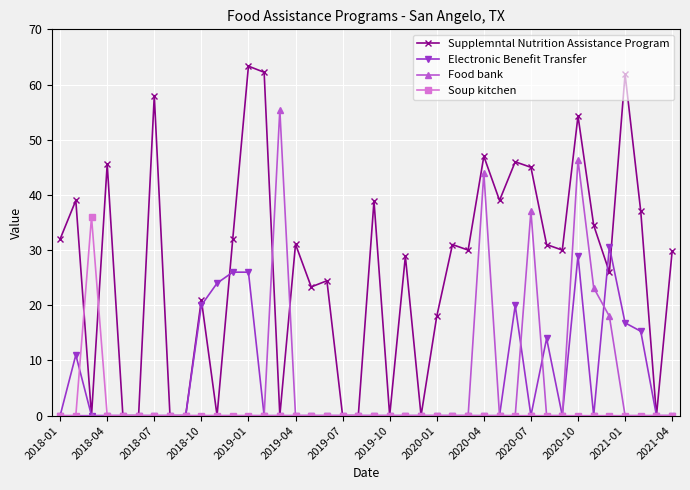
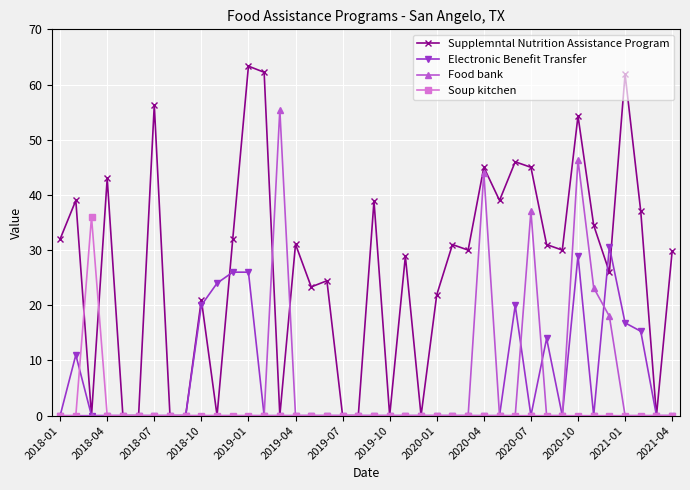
Supplemntal Nutrition Assistance Program, 2018-04: 46 -> 43
Supplemntal Nutrition Assistance Program, 2018-07: 58 -> 56
Supplemntal Nutrition Assistance Program, 2020-01: 18 -> 22
Supplemntal Nutrition Assistance Program, 2020-04: 47 -> 45
